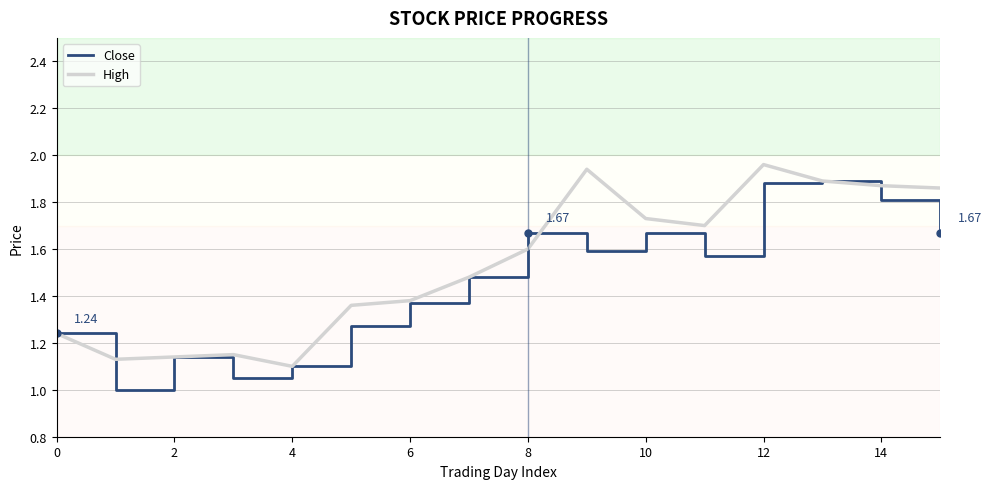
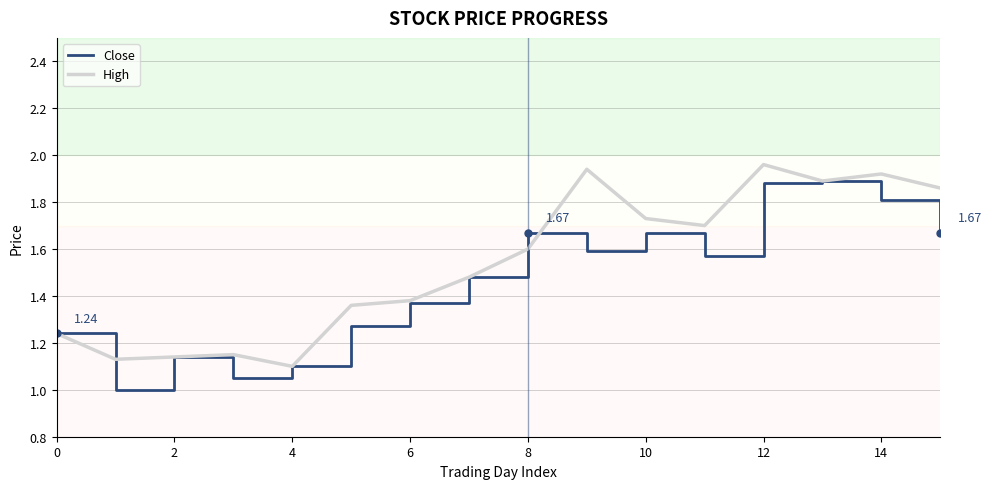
High, 14: 1.87 -> 1.92
